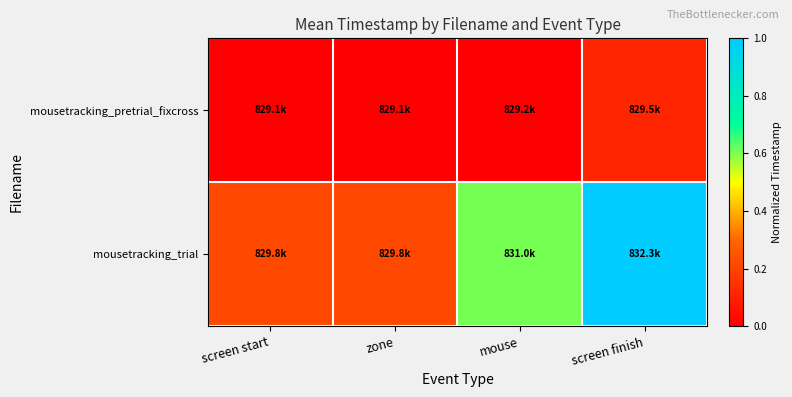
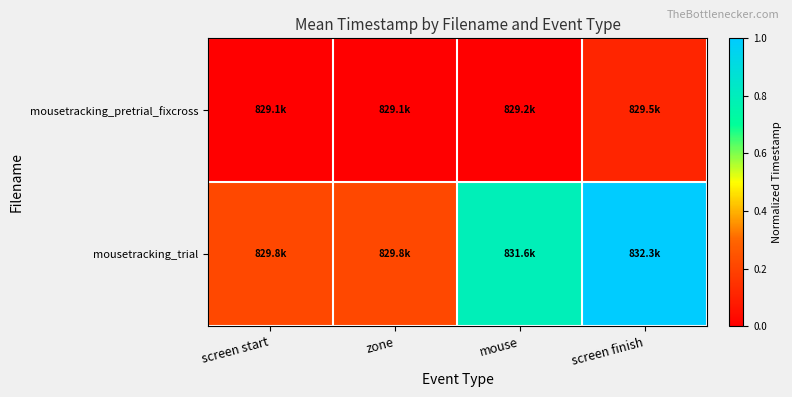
mousetracking_trial, mouse: 831.0k -> 831.6k
